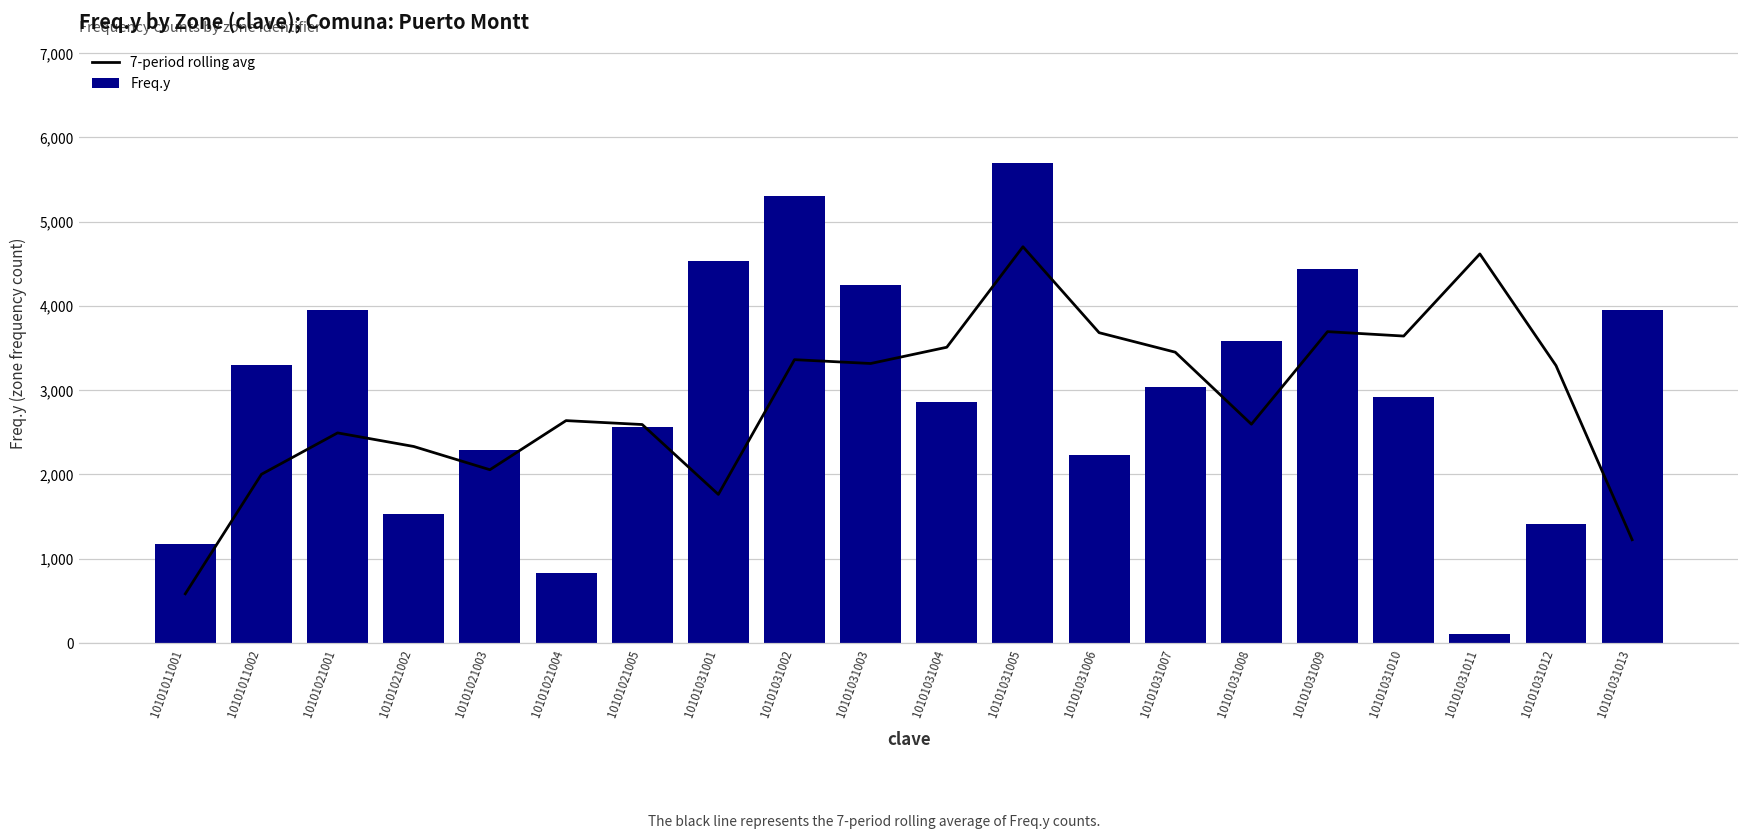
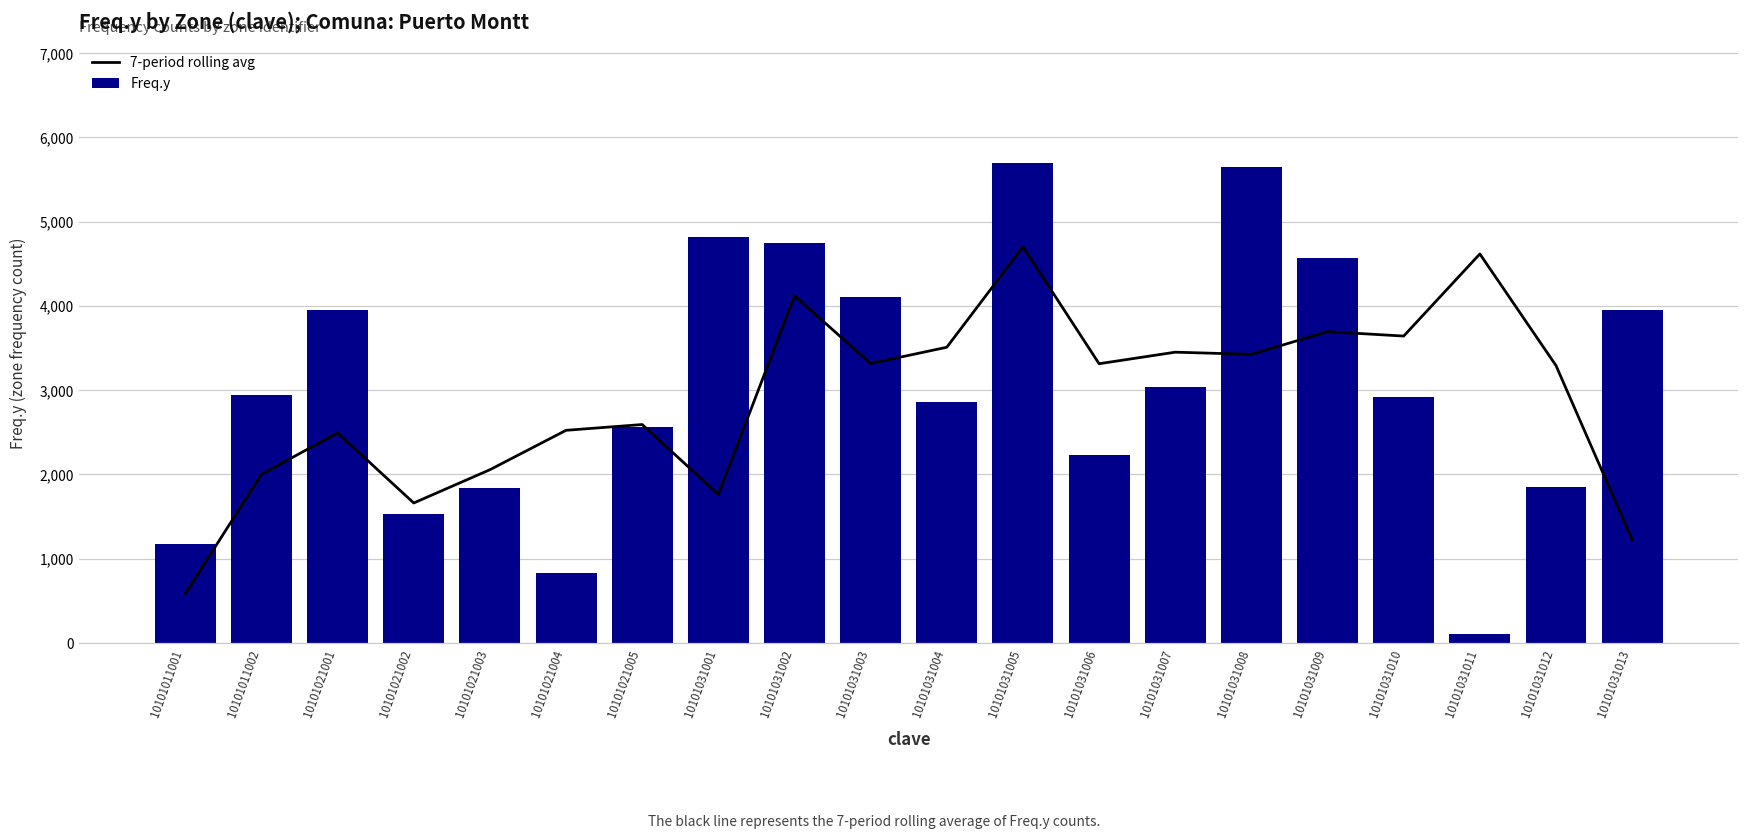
Freq.y, 10101011002: 3,300 -> 2,900
7-period rolling avg, 10101021002: 2,300 -> 1,700
Freq.y, 10101021003: 2,300 -> 1,800
7-period rolling avg, 10101021004: 2,600 -> 2,500
Freq.y, 10101031001: 4,500 -> 4,800
7-period rolling avg, 10101031002: 3,400 -> 4,100
Freq.y, 10101031002: 5,300 -> 4,700
Freq.y, 10101031003: 4,300 -> 4,100
7-period rolling avg, 10101031006: 3,700 -> 3,300
7-period rolling avg, 10101031008: 2,600 -> 3,400
Freq.y, 10101031008: 3,600 -> 5,600
Freq.y, 10101031009: 4,400 -> 4,600
Freq.y, 10101031012: 1,400 -> 1,800
